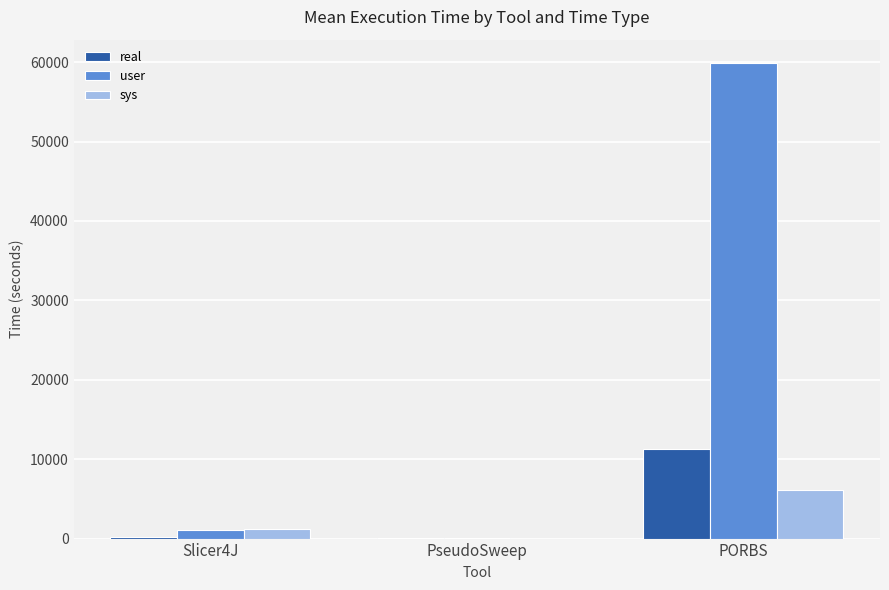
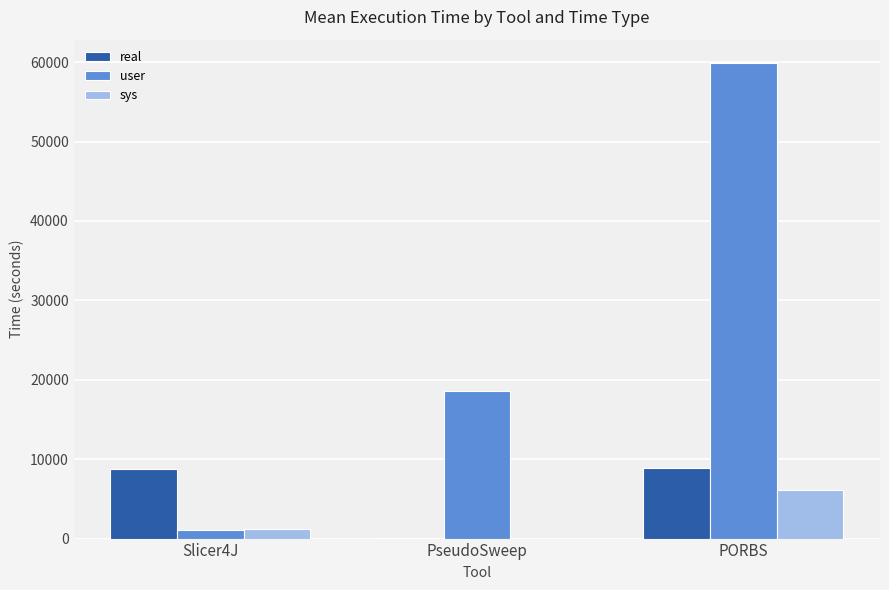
real, Slicer4J: 0 -> 9000
user, PseudoSweep: 0 -> 19000
real, PORBS: 11000 -> 9000
